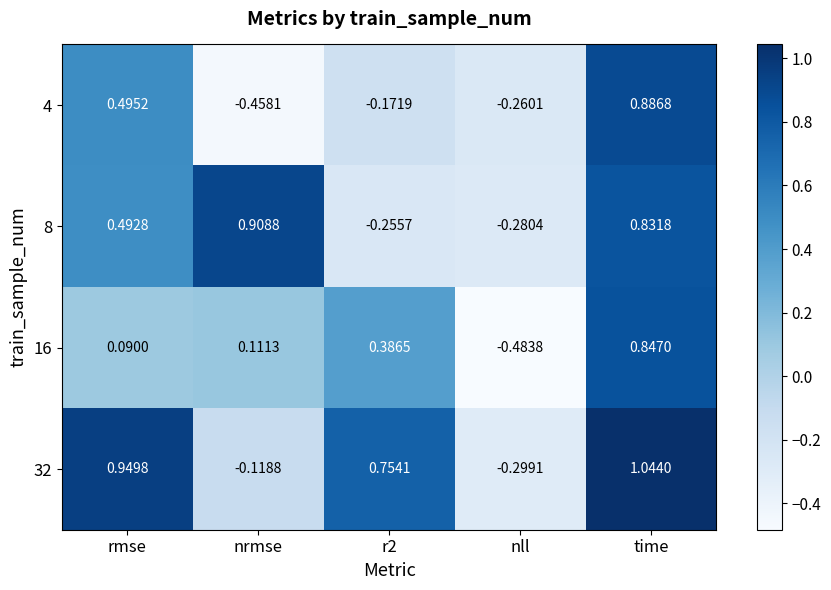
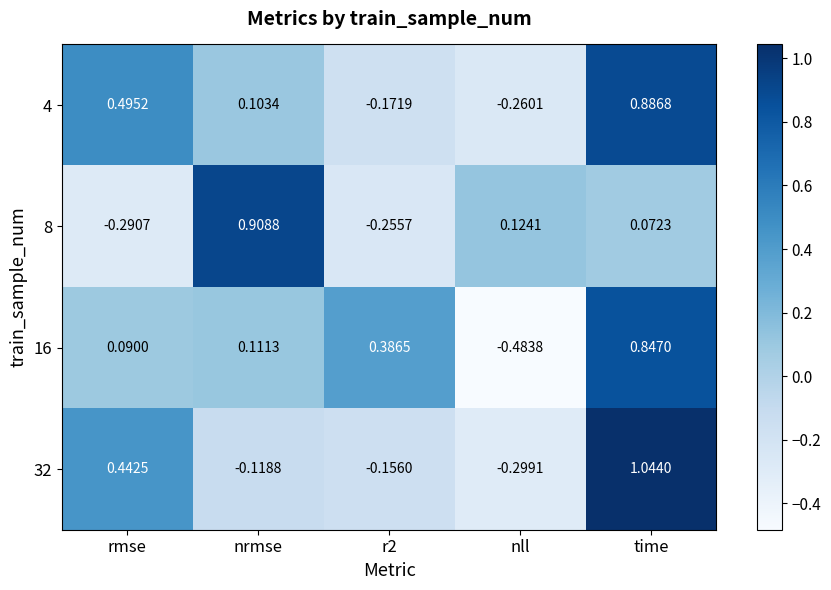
4, nrmse: -0.4581 -> 0.1034
8, rmse: 0.4928 -> -0.2907
8, nll: -0.2804 -> 0.1241
8, time: 0.8318 -> 0.0723
32, rmse: 0.9498 -> 0.4425
32, r2: 0.7541 -> -0.1560
